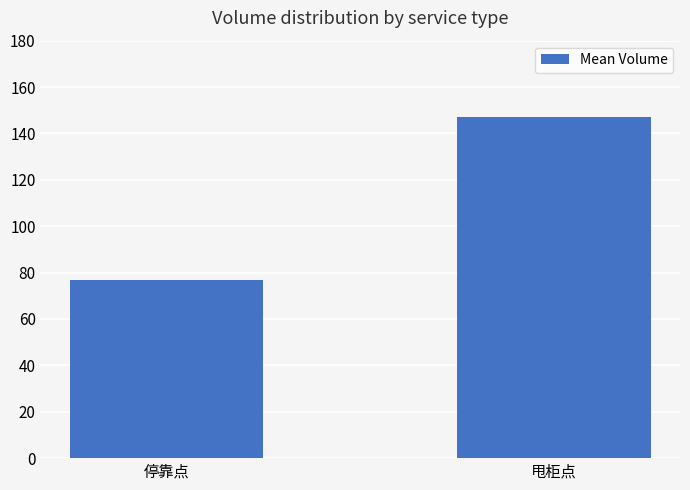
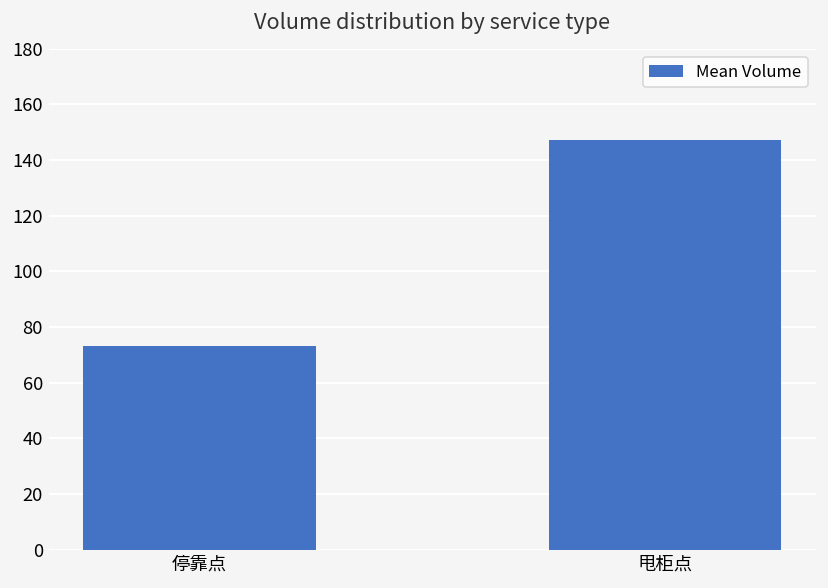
停靠点: 77 -> 73
